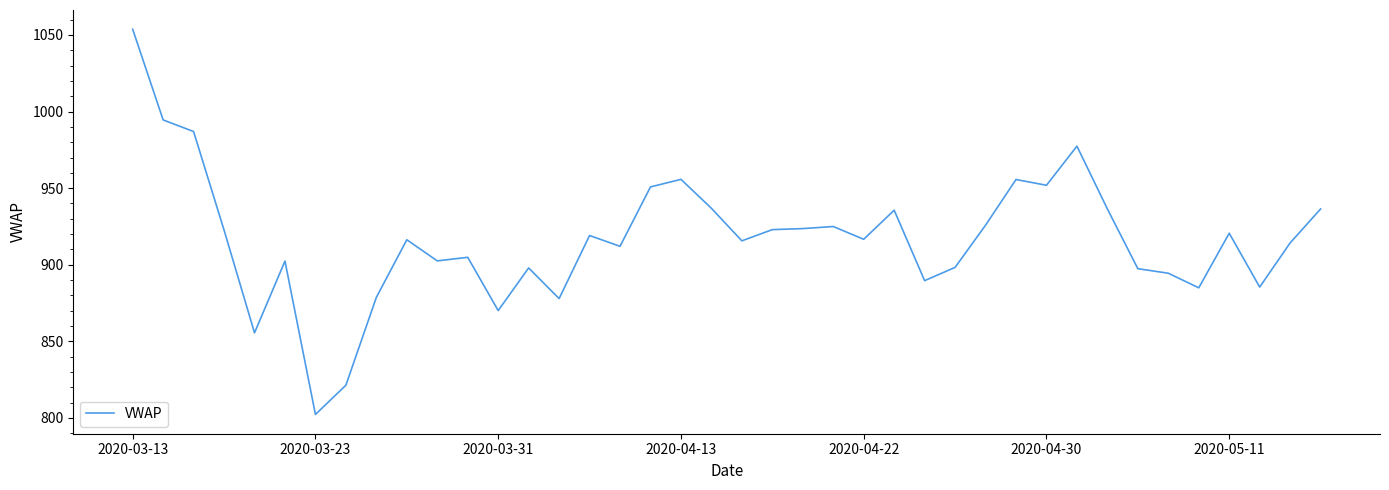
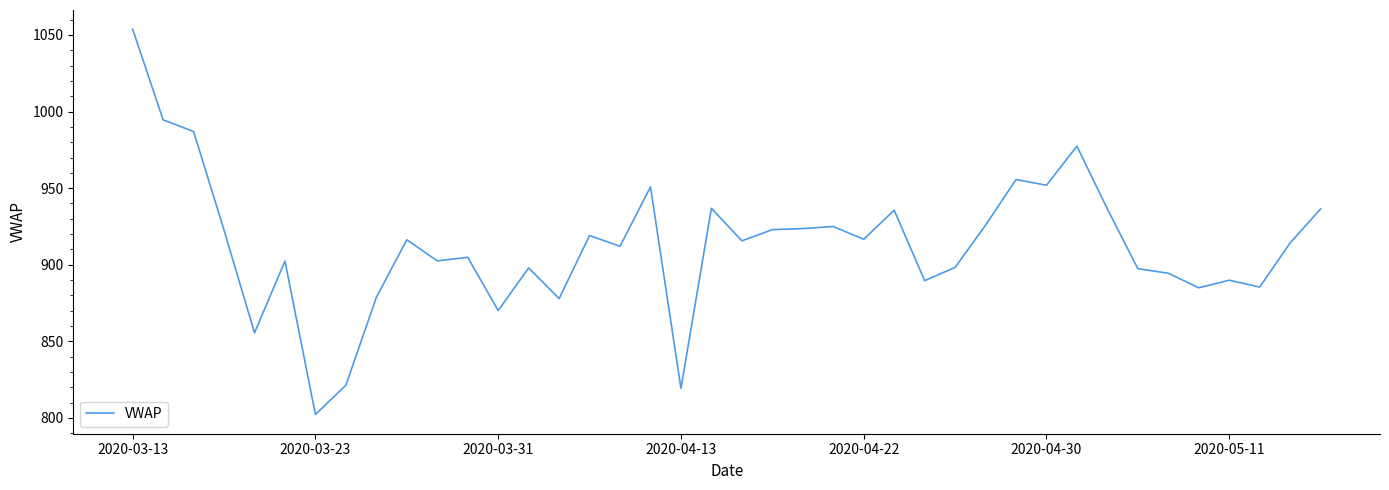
2020-04-13: 956 -> 819
2020-05-11: 921 -> 890
